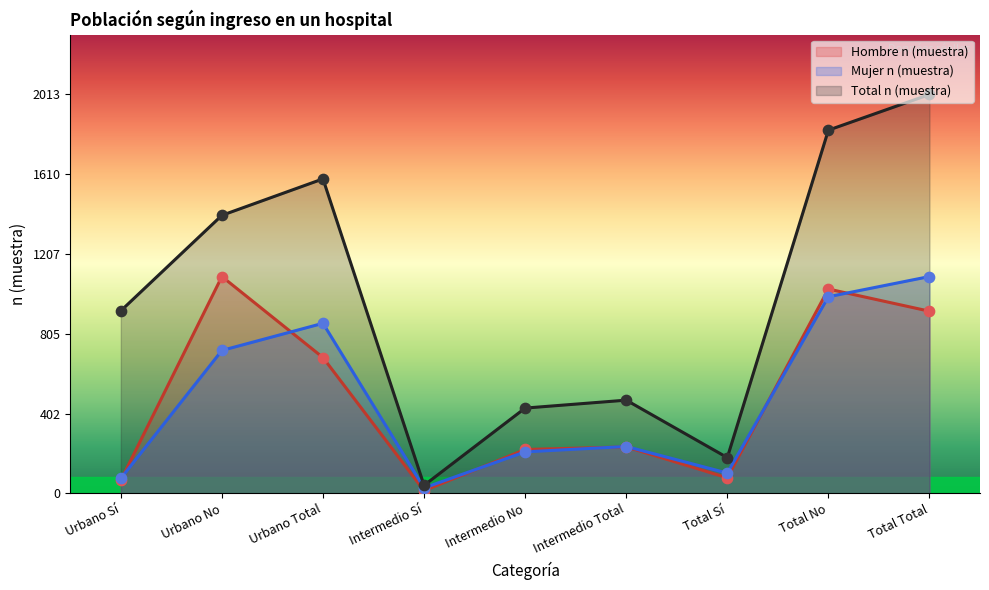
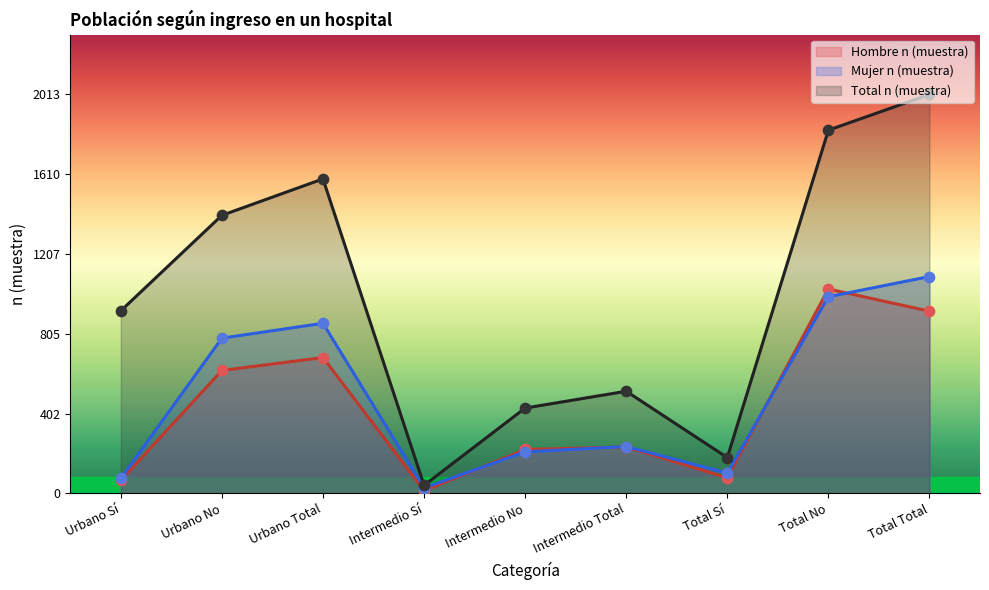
Hombre n (muestra), Urbano No: 1090 -> 620
Mujer n (muestra), Urbano No: 720 -> 780
Total n (muestra), Intermedio Total: 470 -> 520
